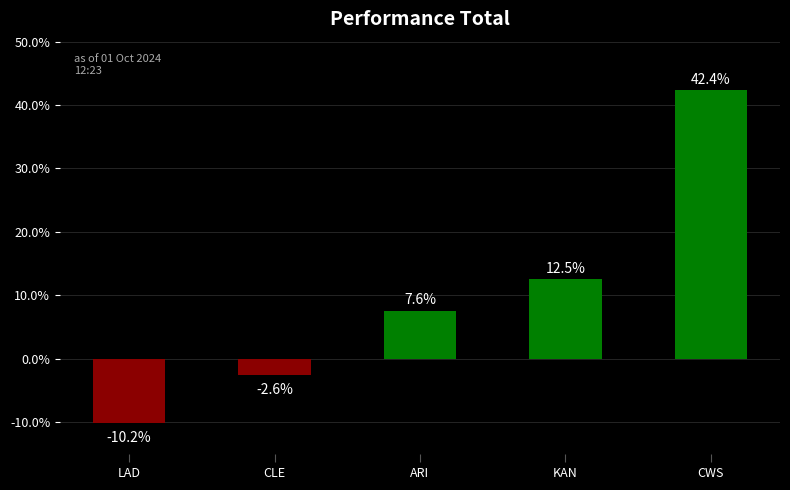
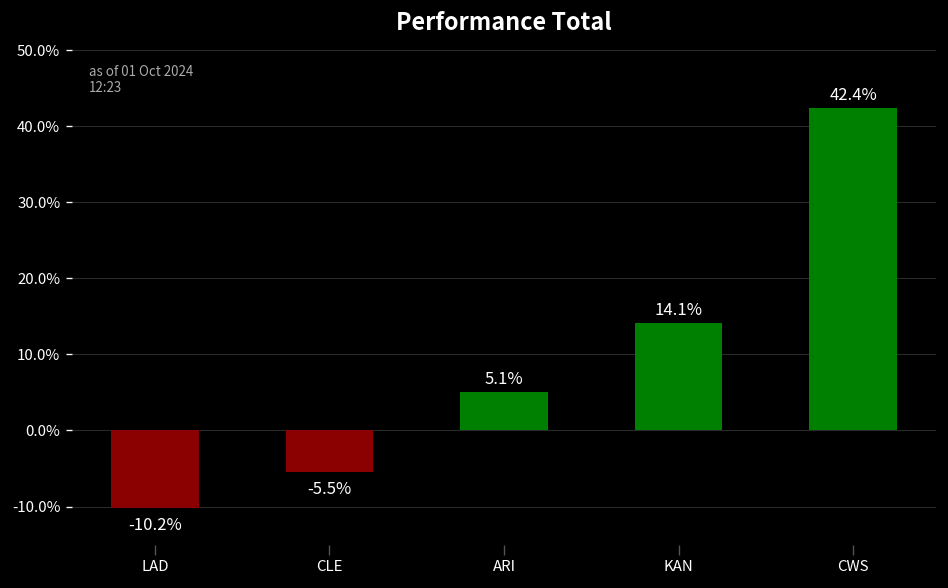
CLE: -2.6% -> -5.5%
ARI: 7.6% -> 5.1%
KAN: 12.5% -> 14.1%
